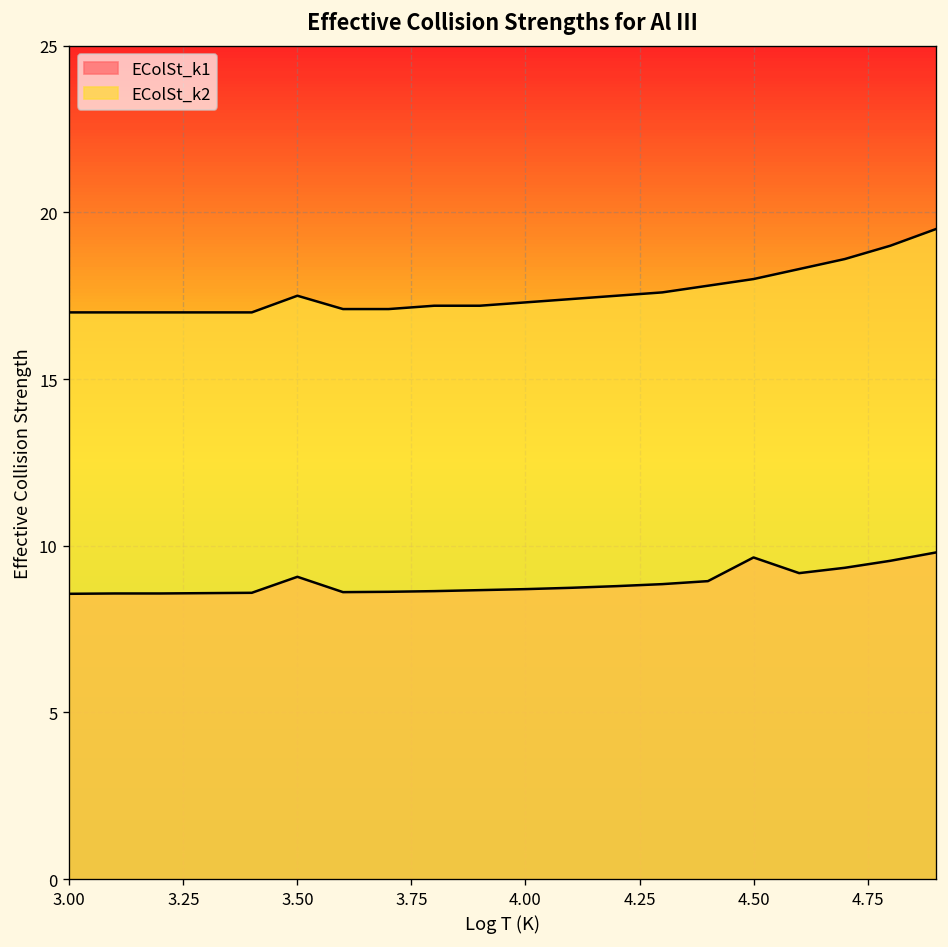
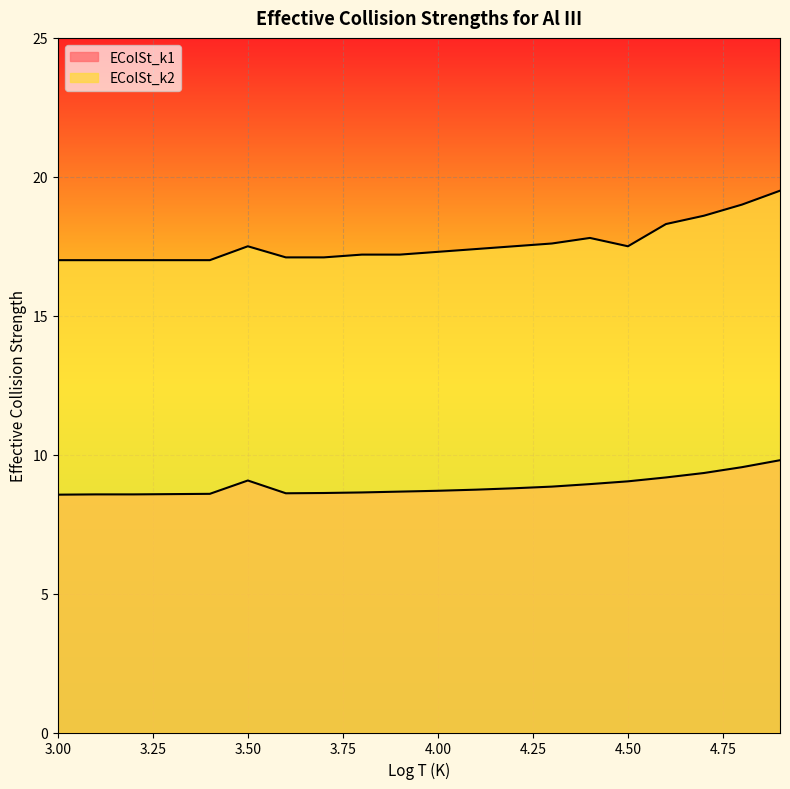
EColSt_k1, 4.50: 9.7 -> 9.0
EColSt_k2, 4.50: 18.0 -> 17.5
